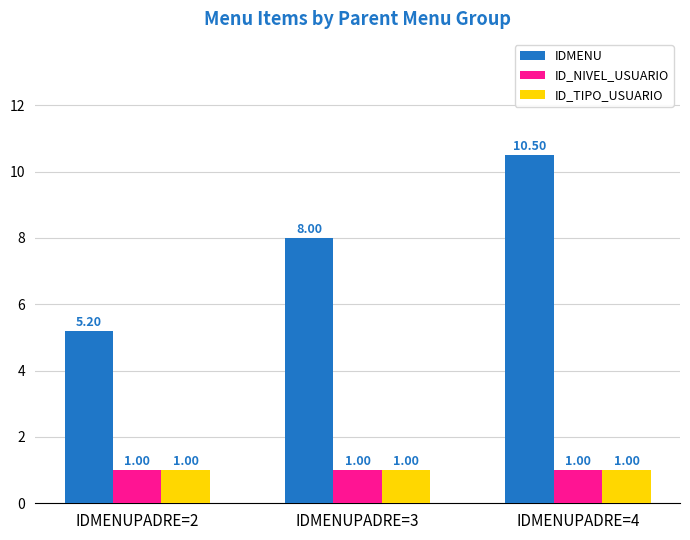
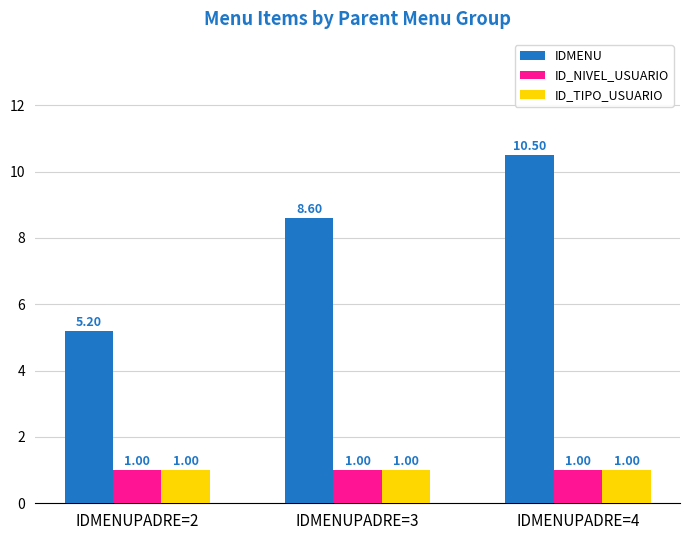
IDMENU, IDMENUPADRE=3: 8.00 -> 8.60
